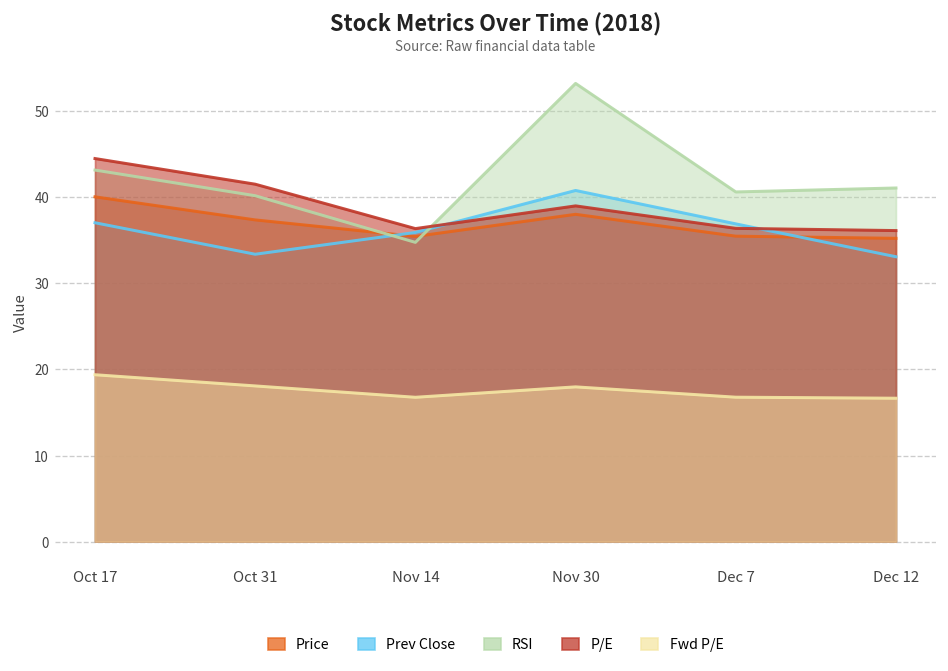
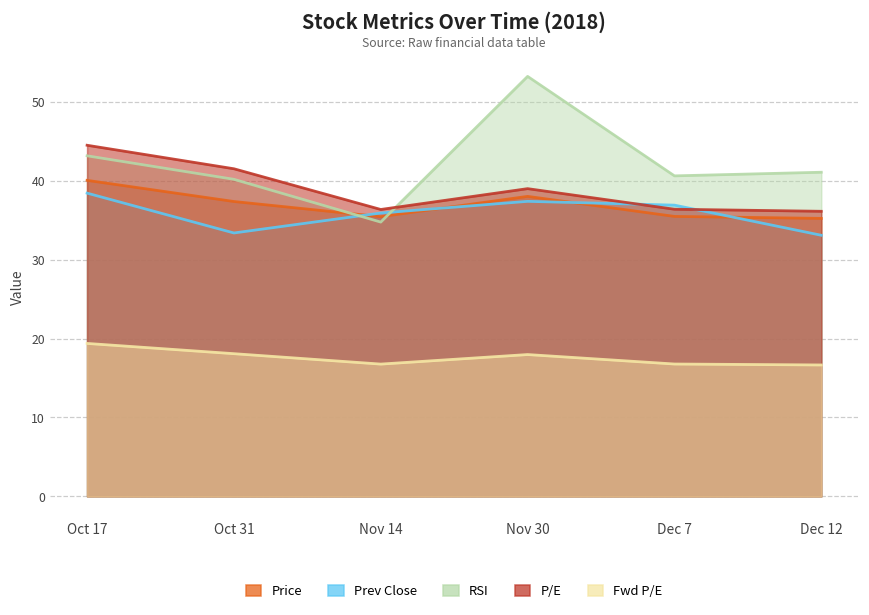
Prev Close, Oct 17: 37 -> 38
Prev Close, Nov 30: 41 -> 37
